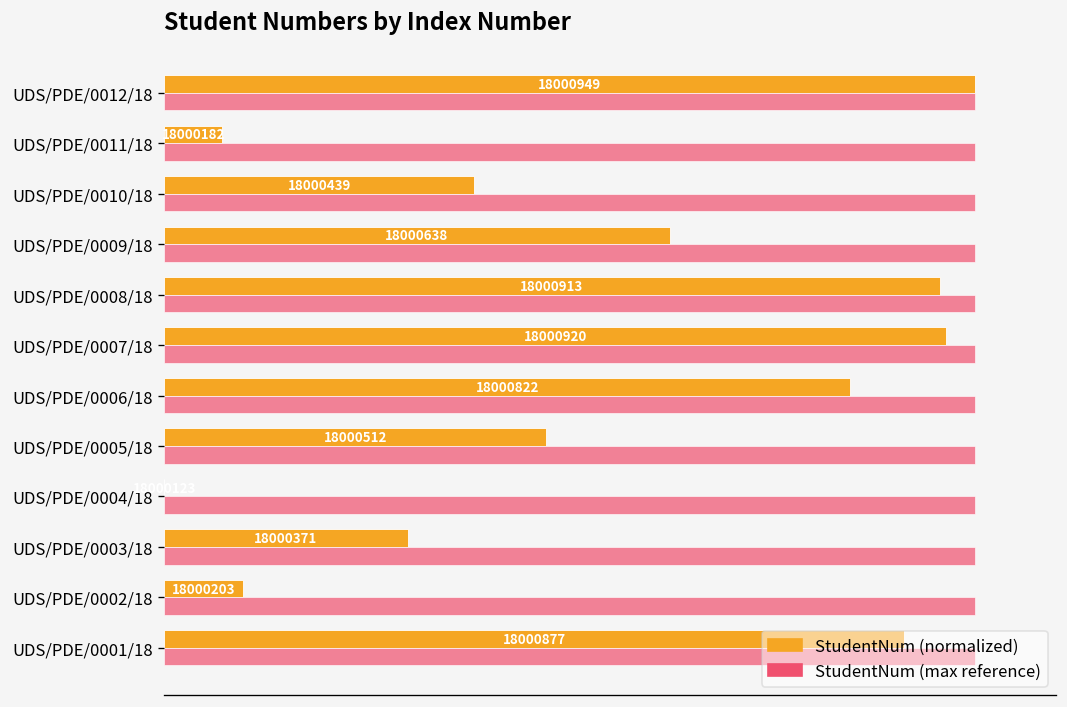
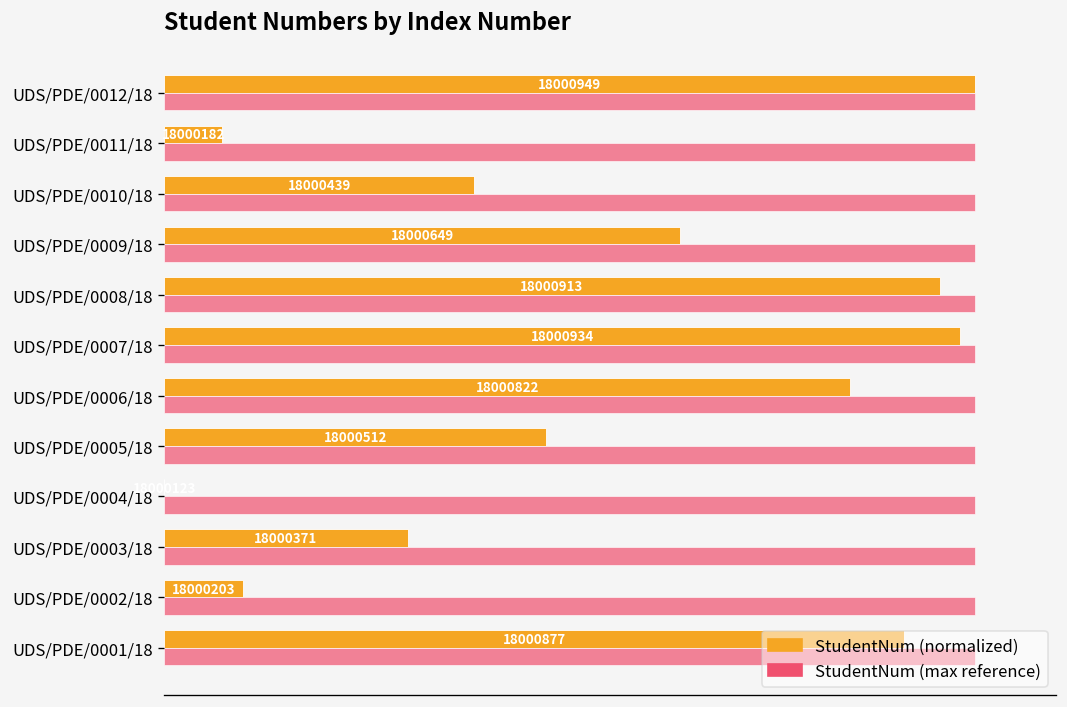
StudentNum (normalized), UDS/PDE/0009/18: 18000638 -> 18000649
StudentNum (normalized), UDS/PDE/0007/18: 18000920 -> 18000934
